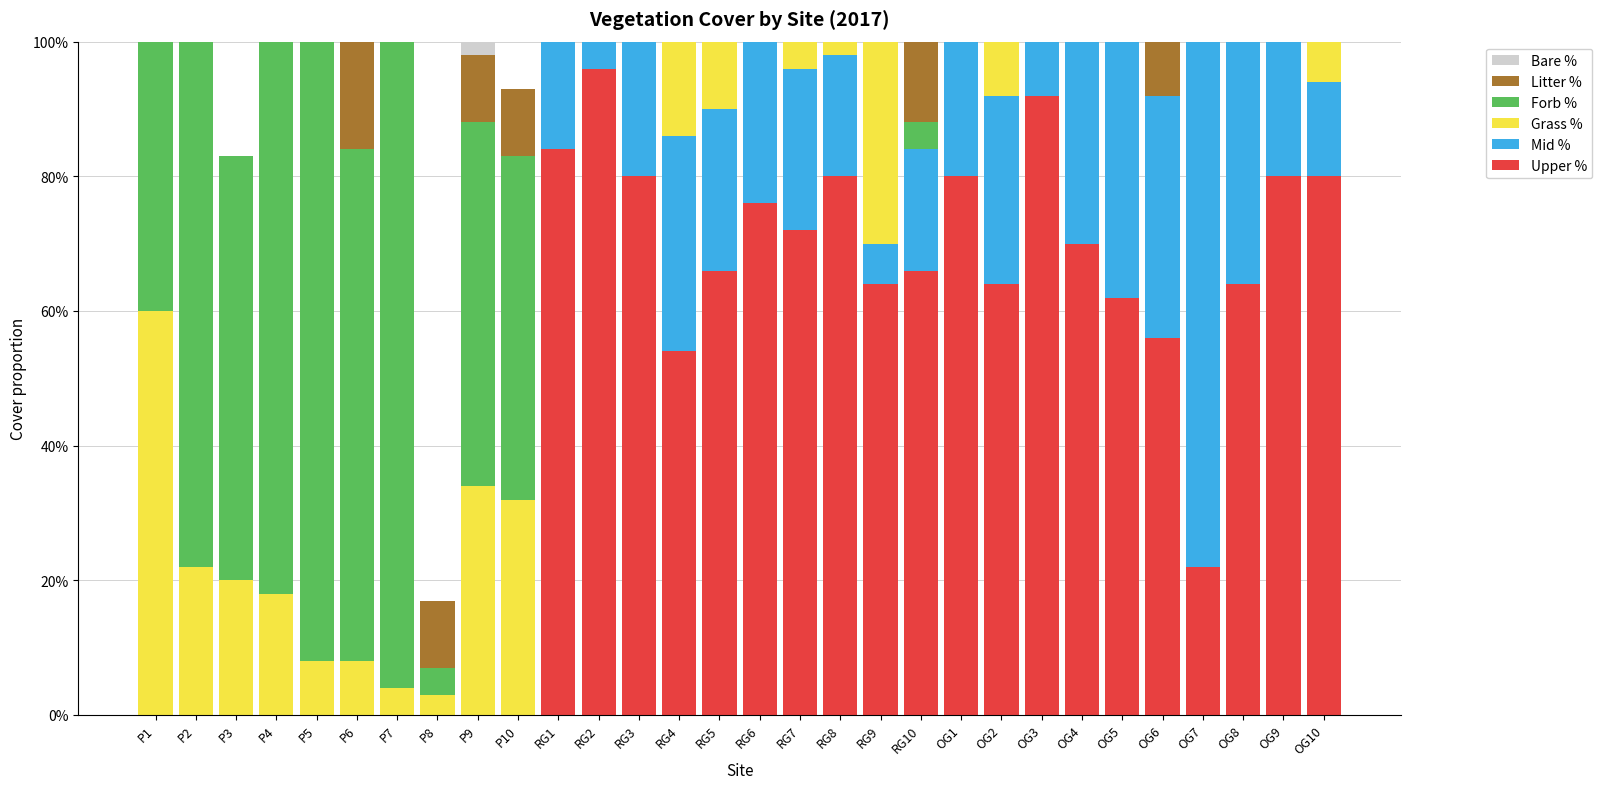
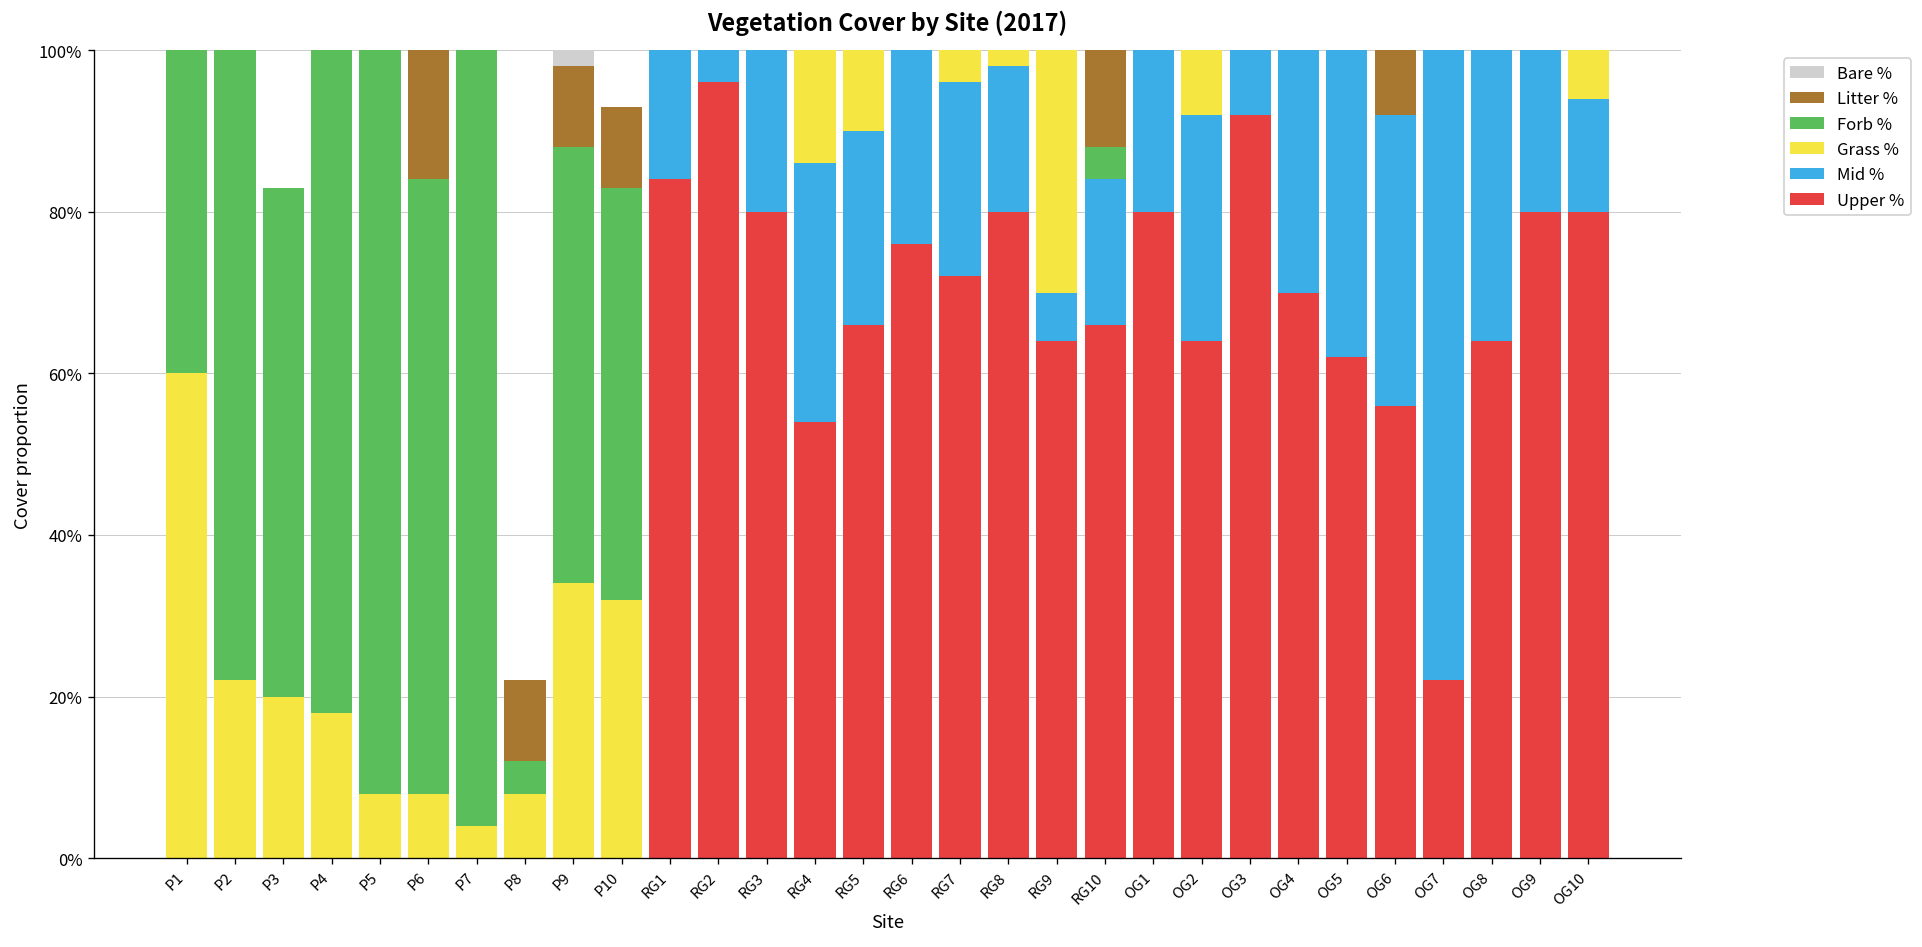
Grass %, P8: 3% -> 8%
